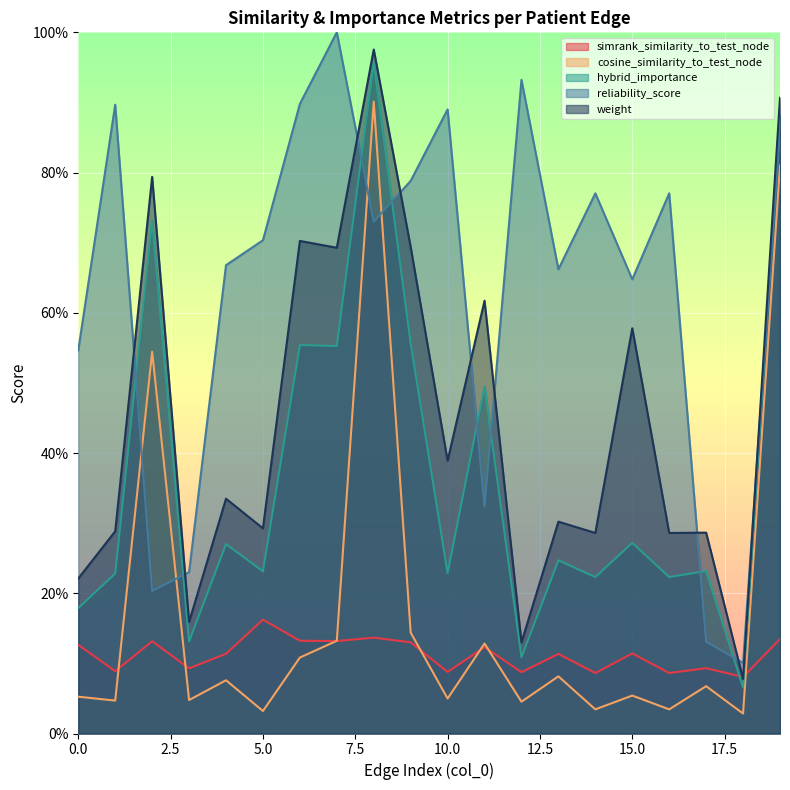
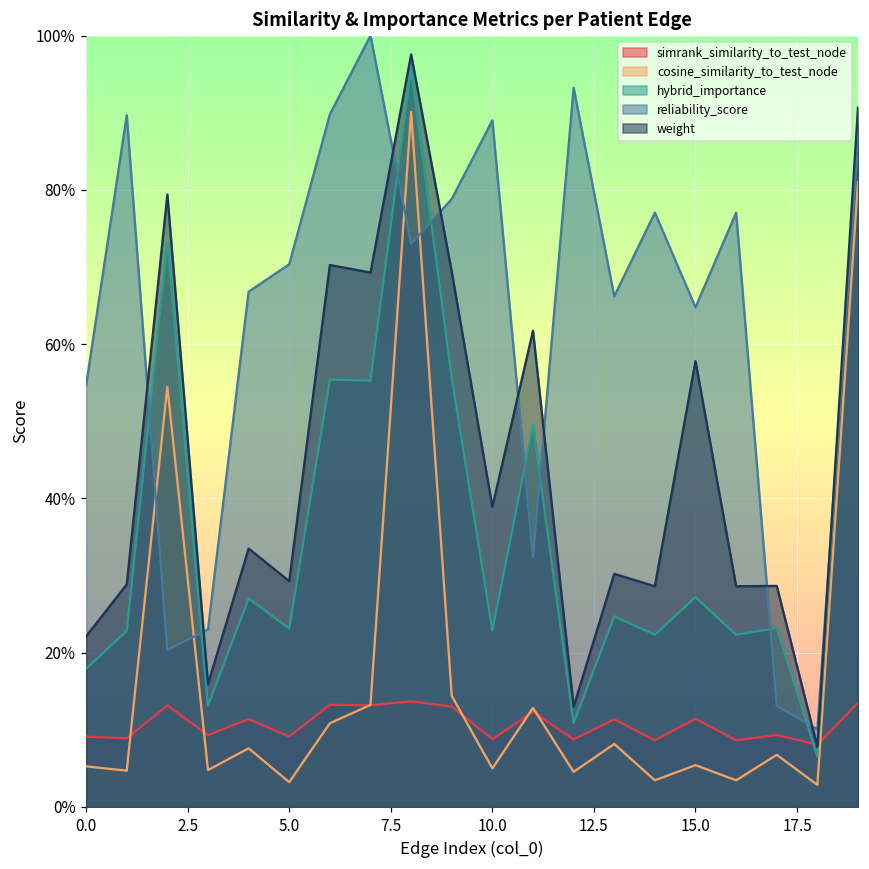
simrank_similarity_to_test_node, 0.0: 13% -> 9%
simrank_similarity_to_test_node, 5.0: 16% -> 9%
